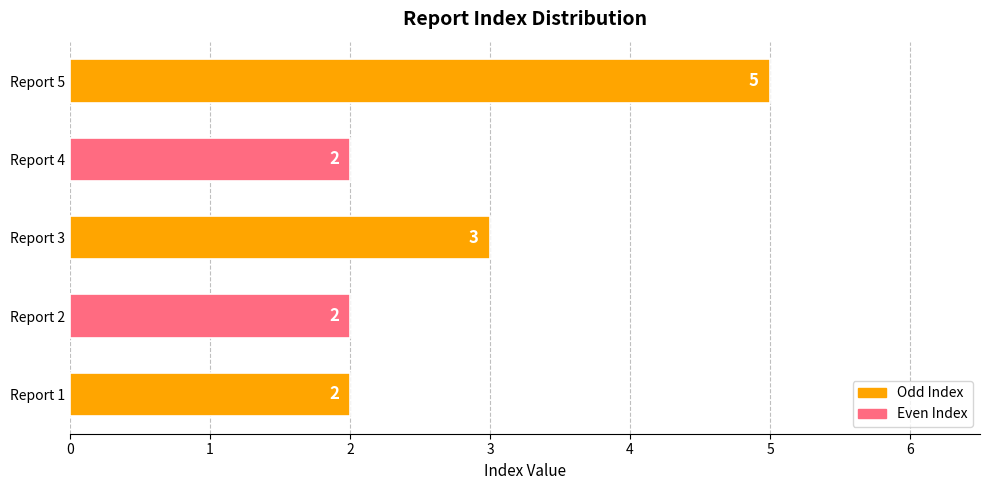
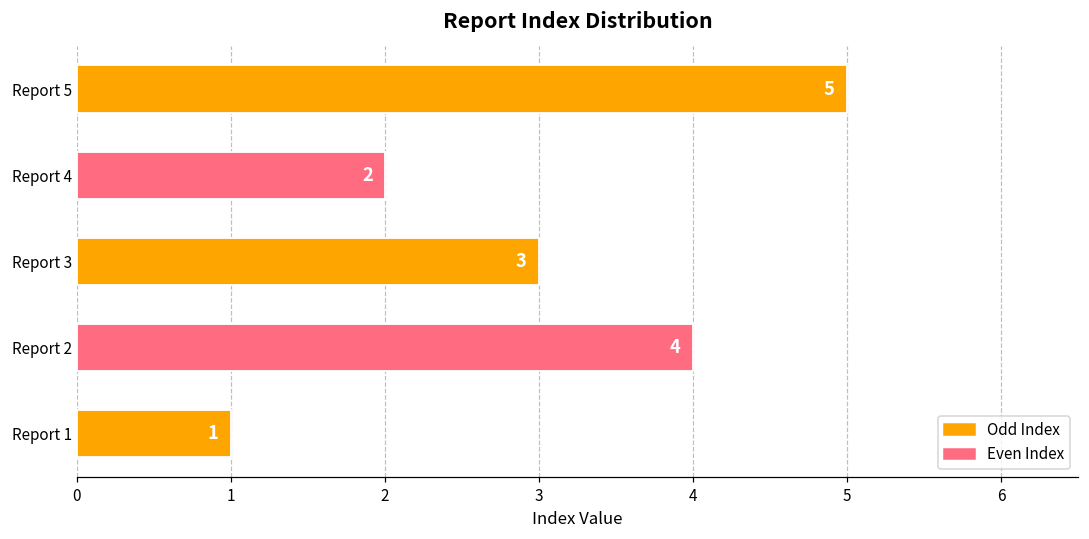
Report 2: 2 -> 4
Report 1: 2 -> 1
